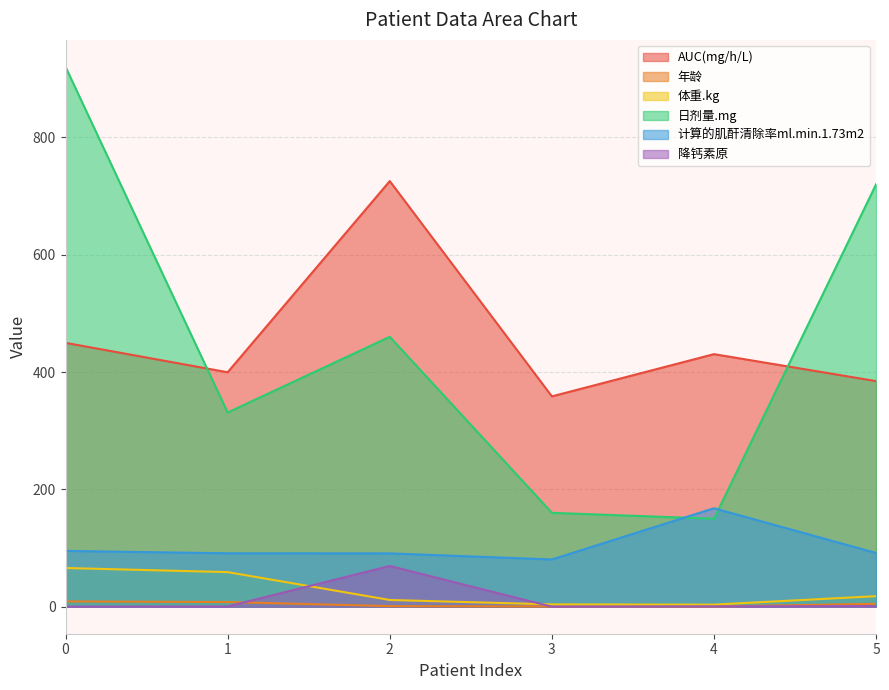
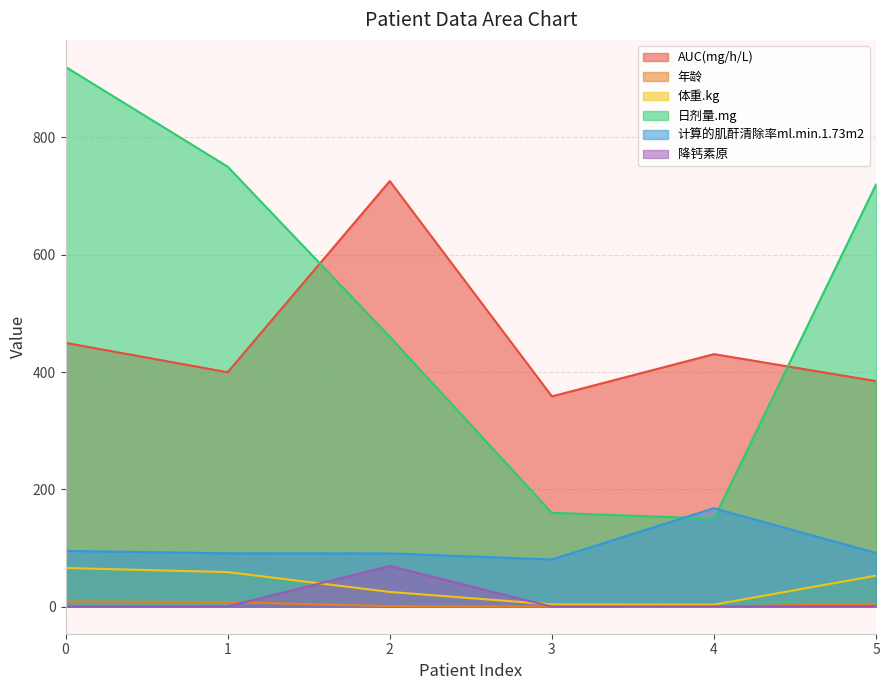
日剂量.mg, 1: 330 -> 750
体重.kg, 2: 10 -> 30
体重.kg, 5: 20 -> 50
